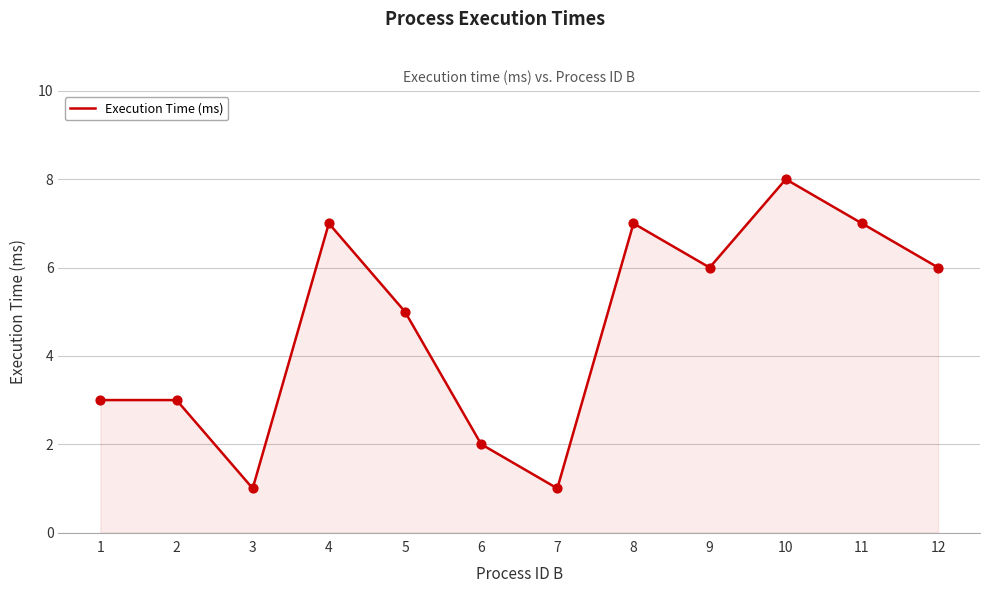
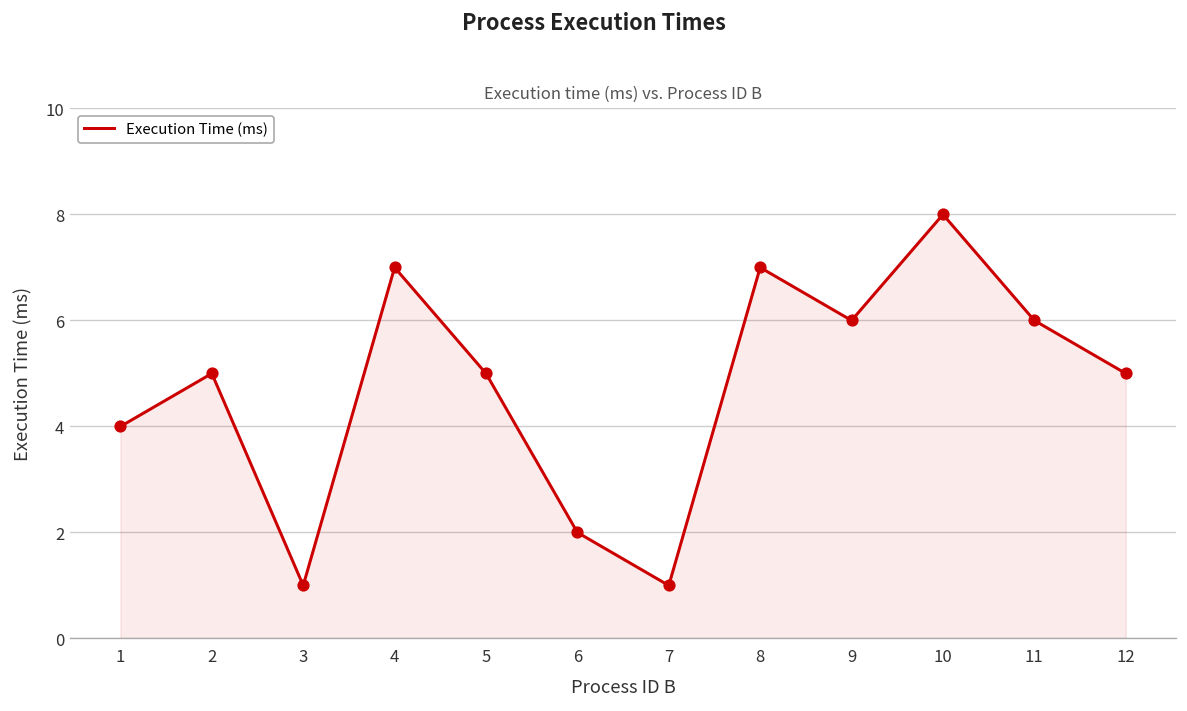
1: 3 -> 4
2: 3 -> 5
11: 7 -> 6
12: 6 -> 5
